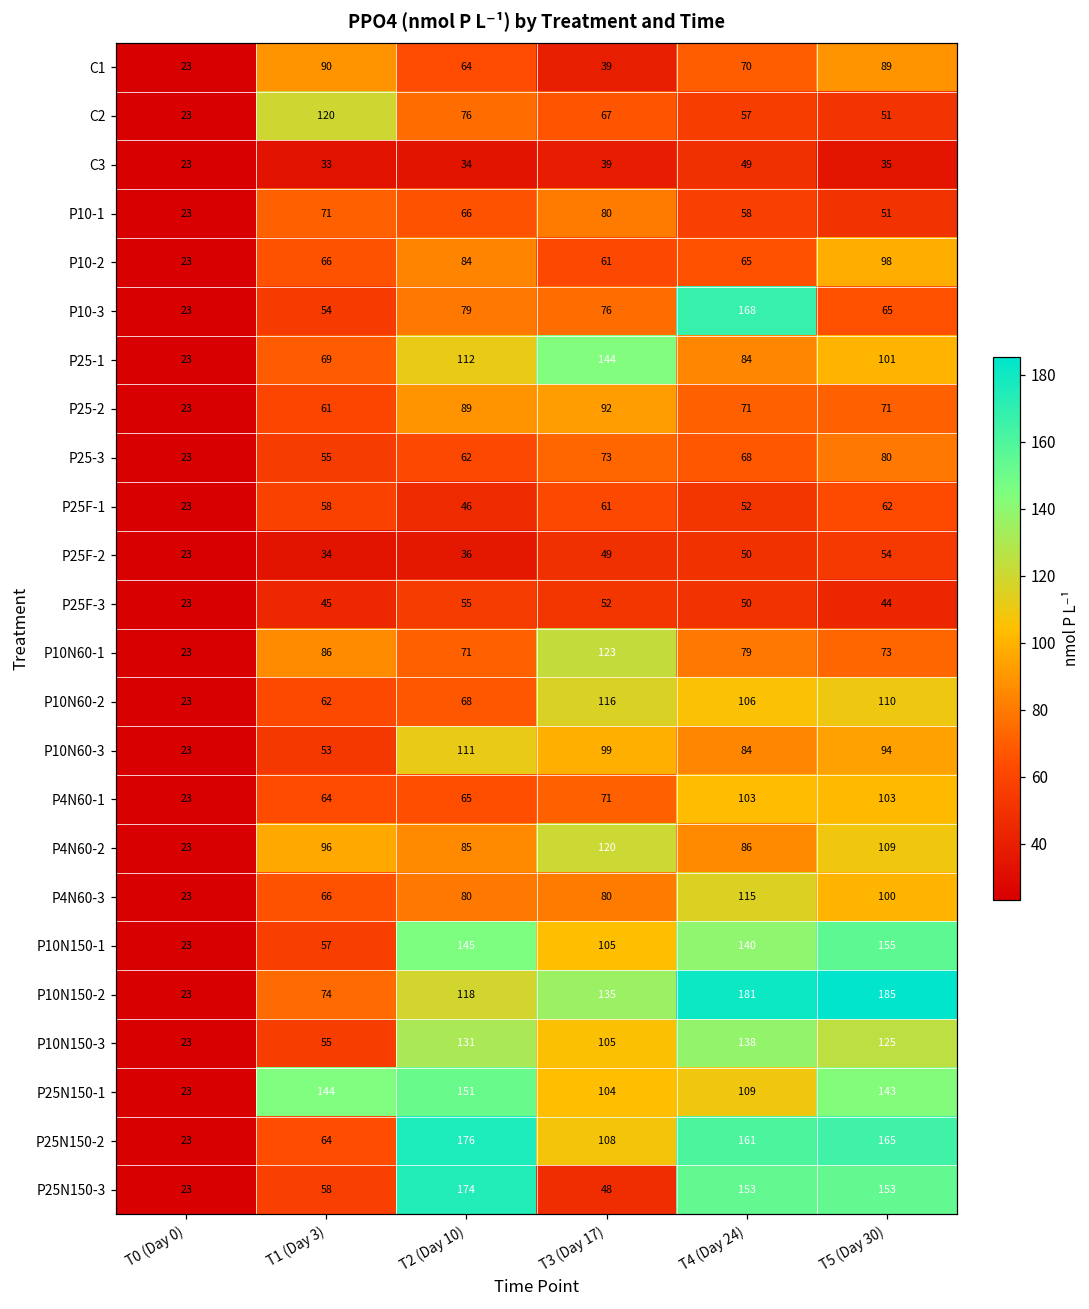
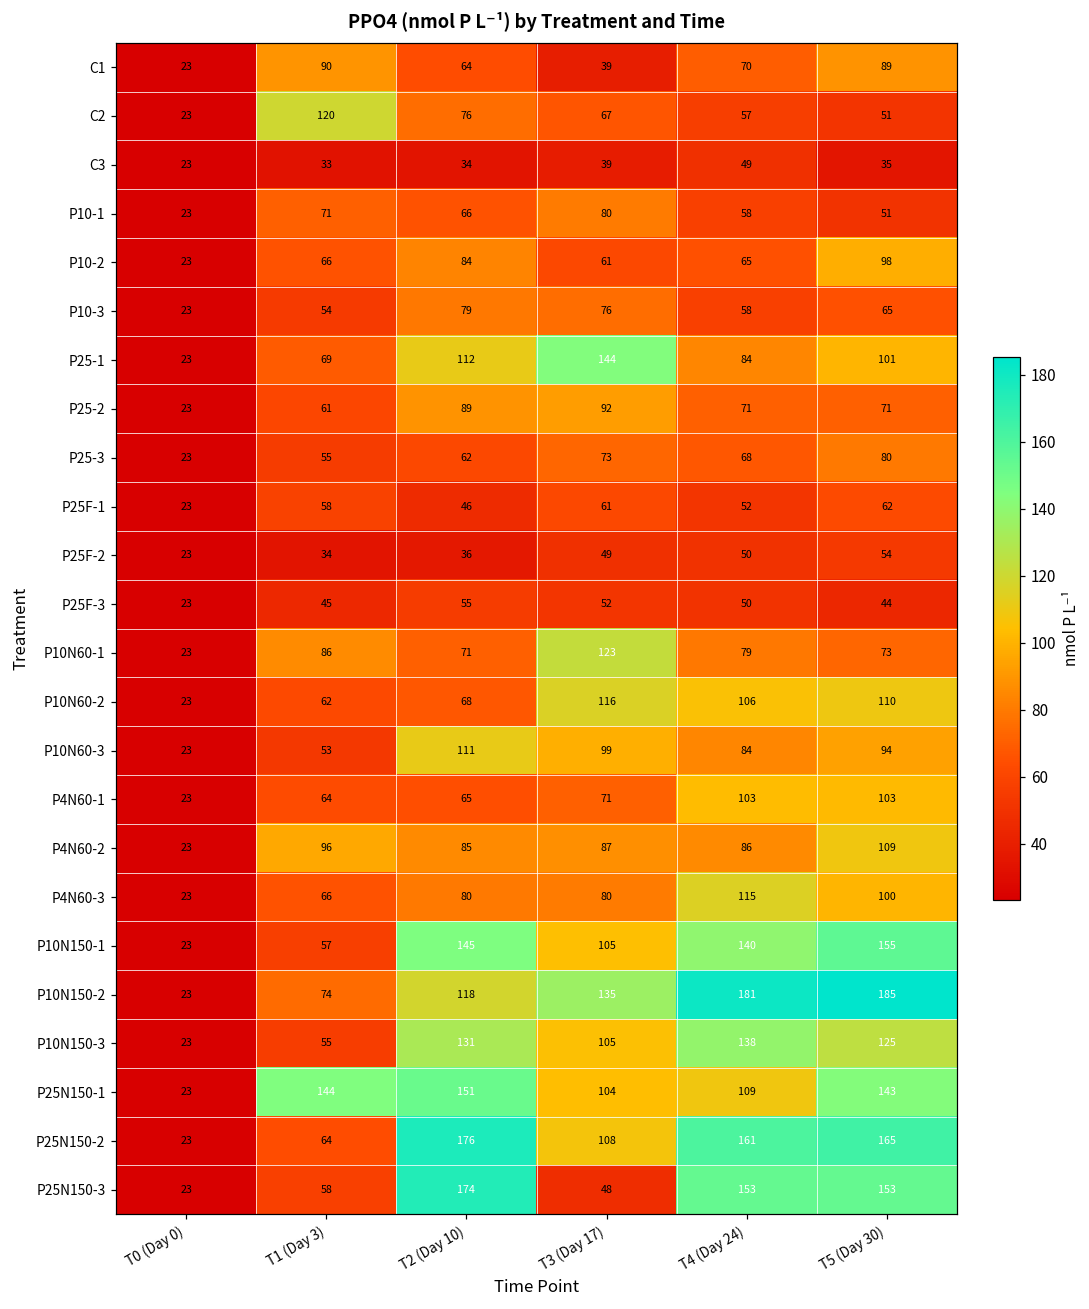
P10-3, T4 (Day 24): 168 -> 58
P4N60-2, T3 (Day 17): 120 -> 87
